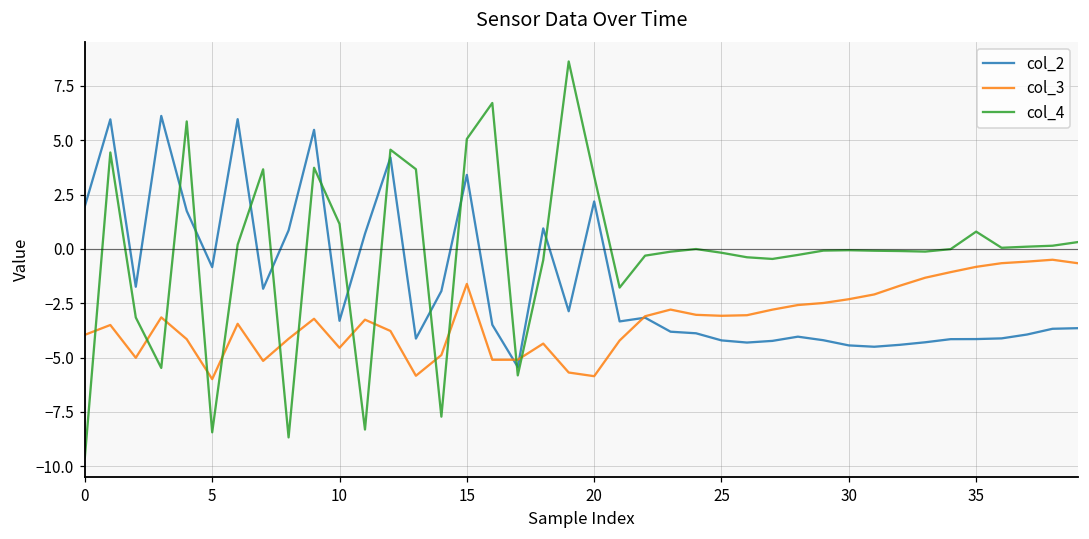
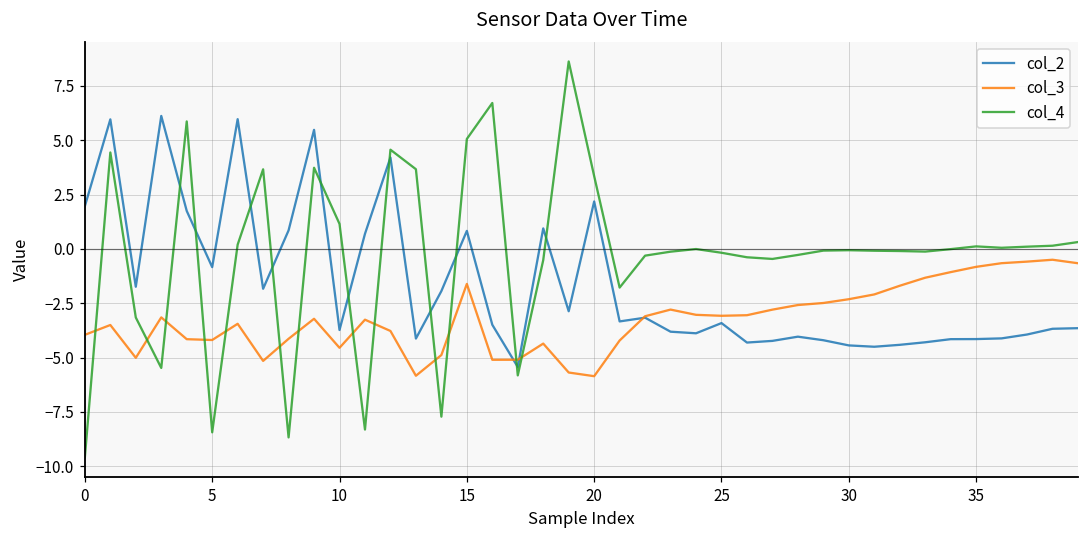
col_3, 5: -6.0 -> -4.2
col_2, 10: -3.3 -> -3.7
col_2, 15: 3.4 -> 0.8
col_2, 25: -4.2 -> -3.4
col_4, 35: 0.8 -> 0.1
